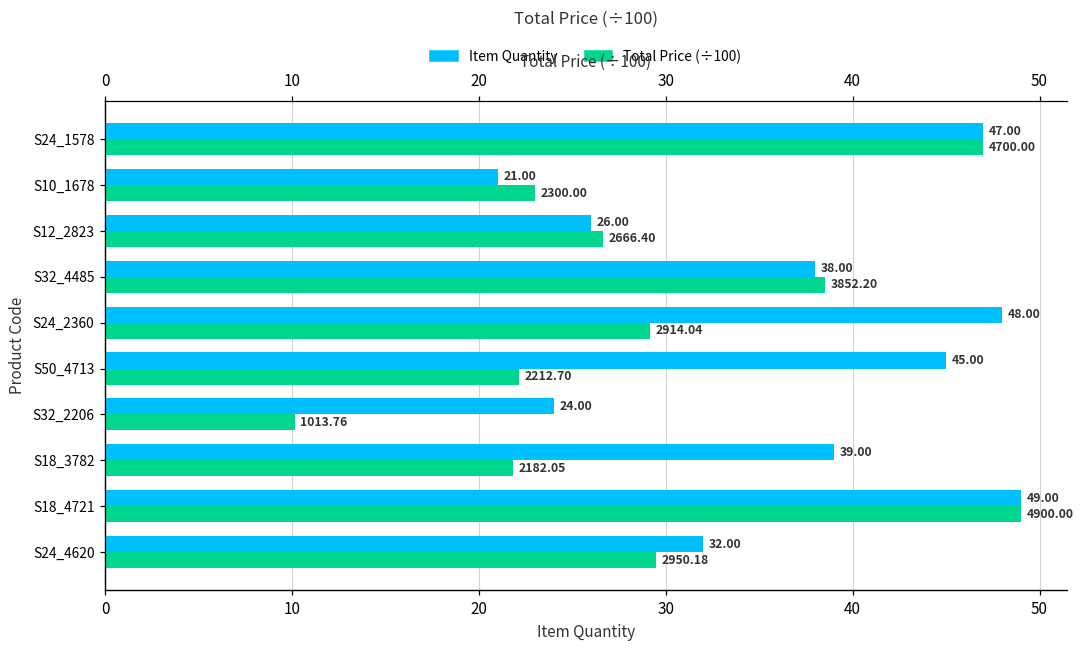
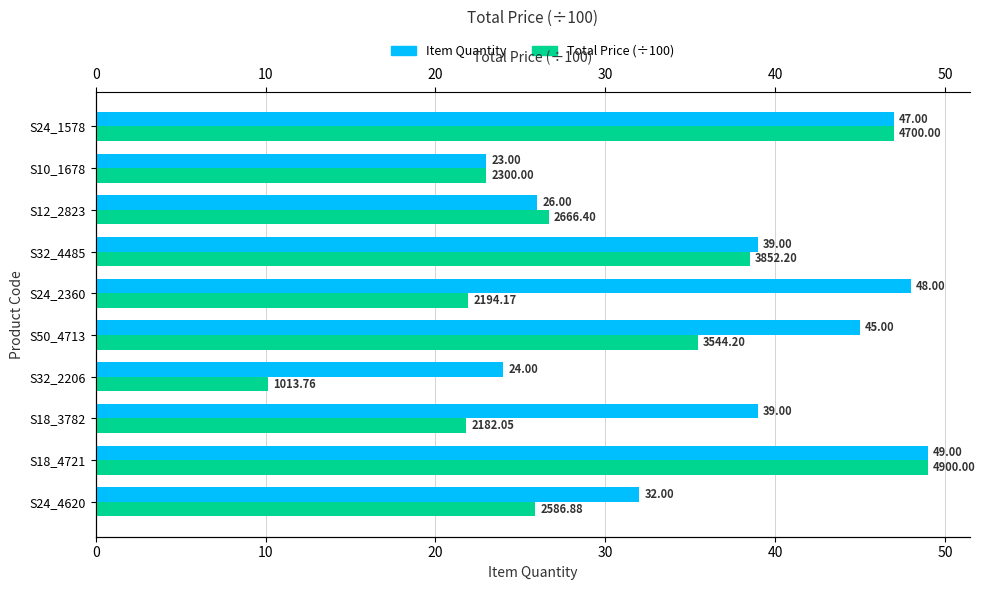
Item Quantity, S10_1678: 21.00 -> 23.00
Item Quantity, S32_4485: 38.00 -> 39.00
Total Price (÷100), S24_2360: 2914.04 -> 2194.17
Total Price (÷100), S50_4713: 2212.70 -> 3544.20
Total Price (÷100), S24_4620: 2950.18 -> 2586.88
